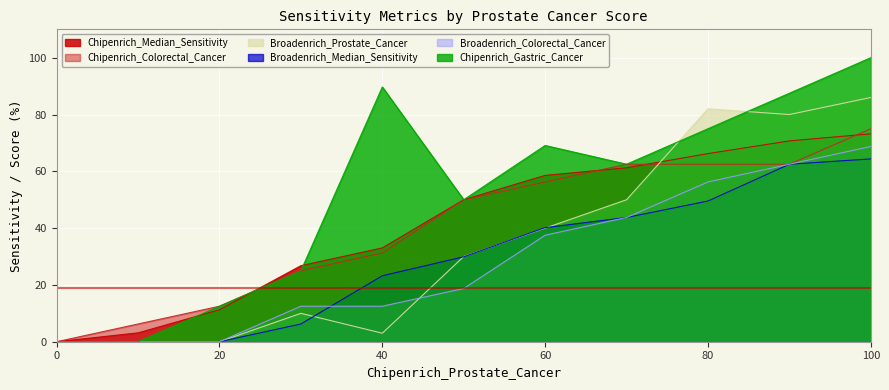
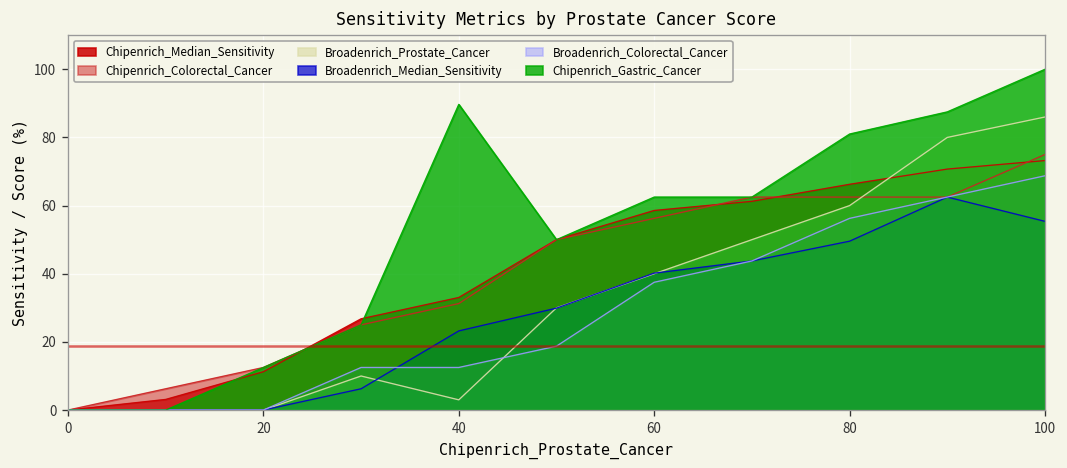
Chipenrich_Gastric_Cancer, 60: 69 -> 63
Broadenrich_Prostate_Cancer, 80: 82 -> 60
Chipenrich_Gastric_Cancer, 80: 75 -> 81
Broadenrich_Median_Sensitivity, 100: 64 -> 55
